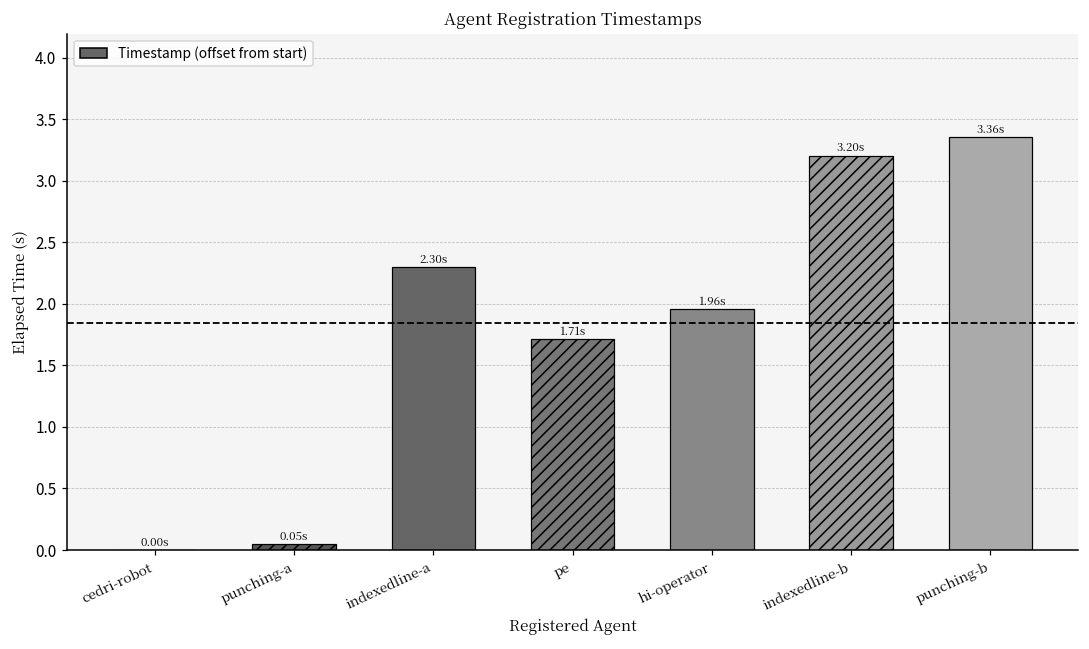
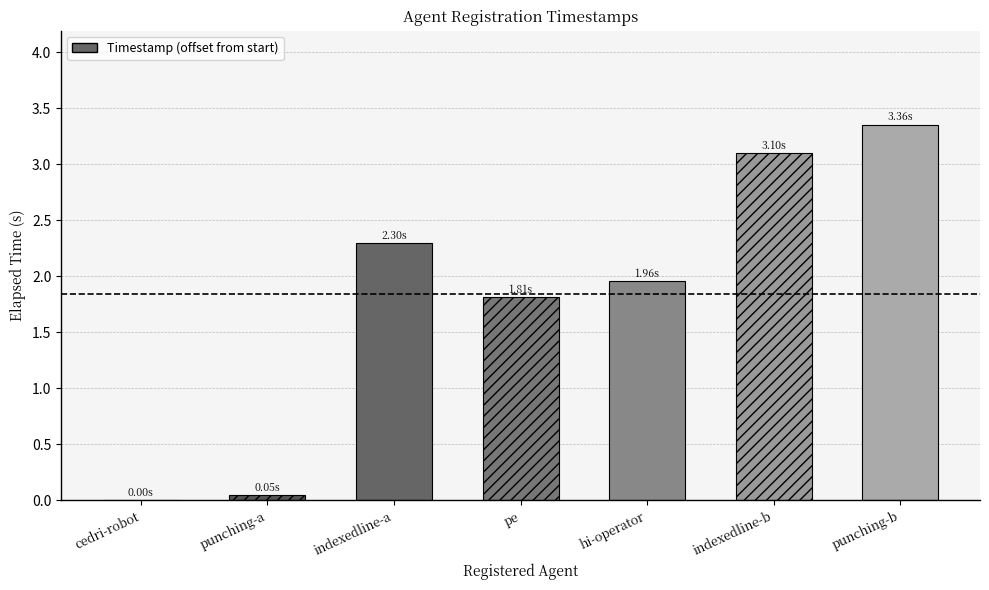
pe: 1.71s -> 1.81s
indexedline-b: 3.20s -> 3.10s
